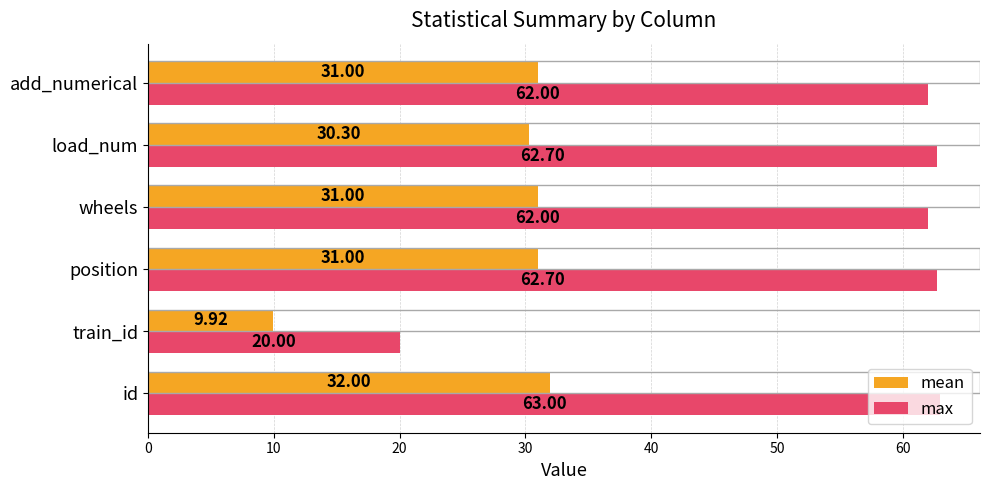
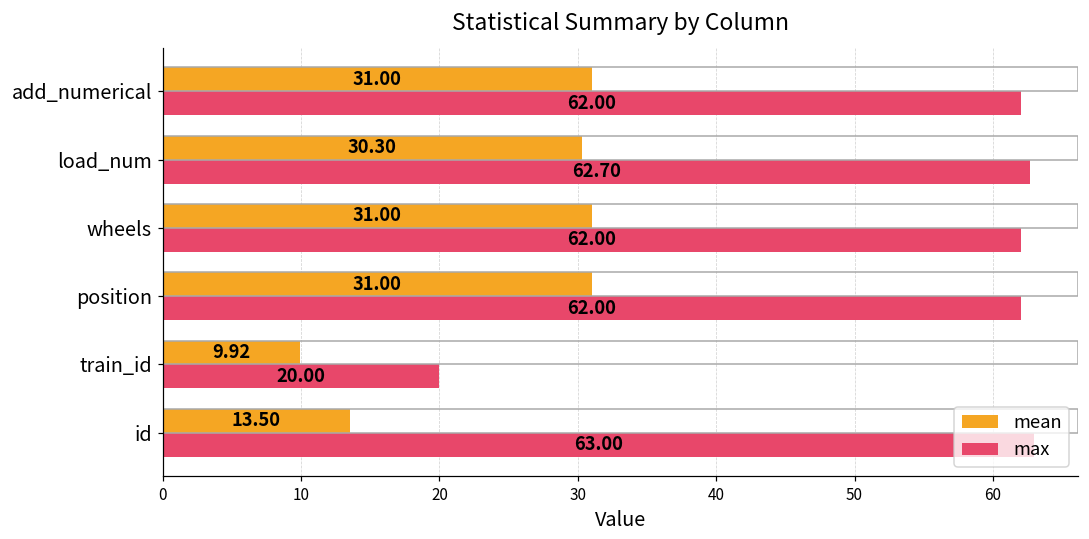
max, position: 62.70 -> 62.00
mean, id: 32.00 -> 13.50
